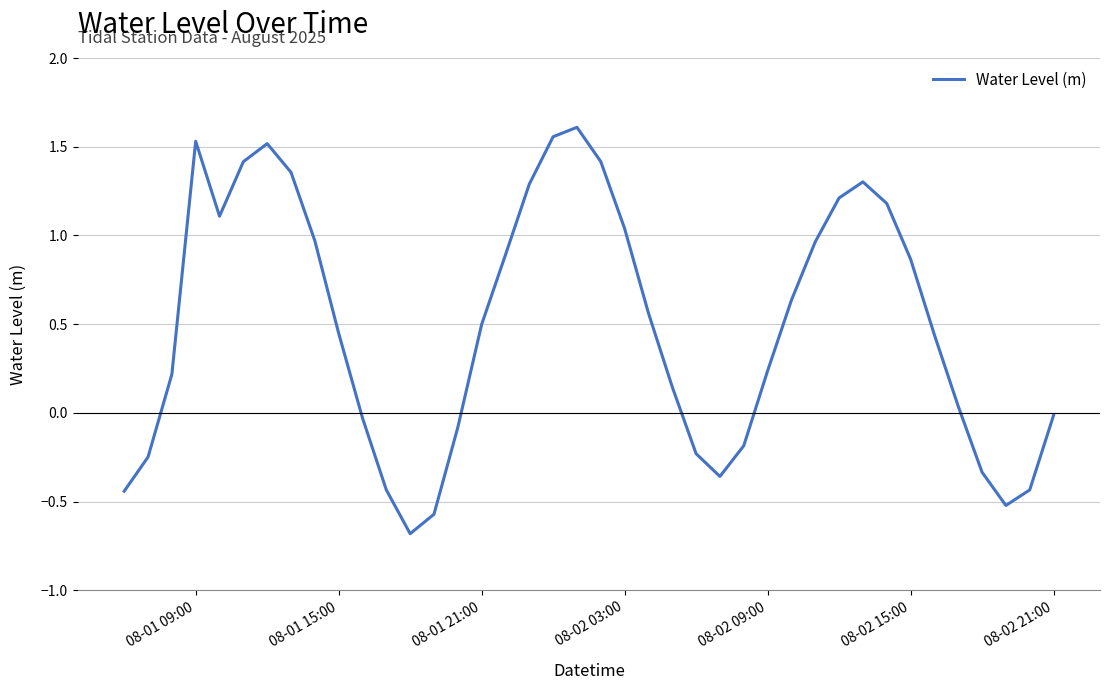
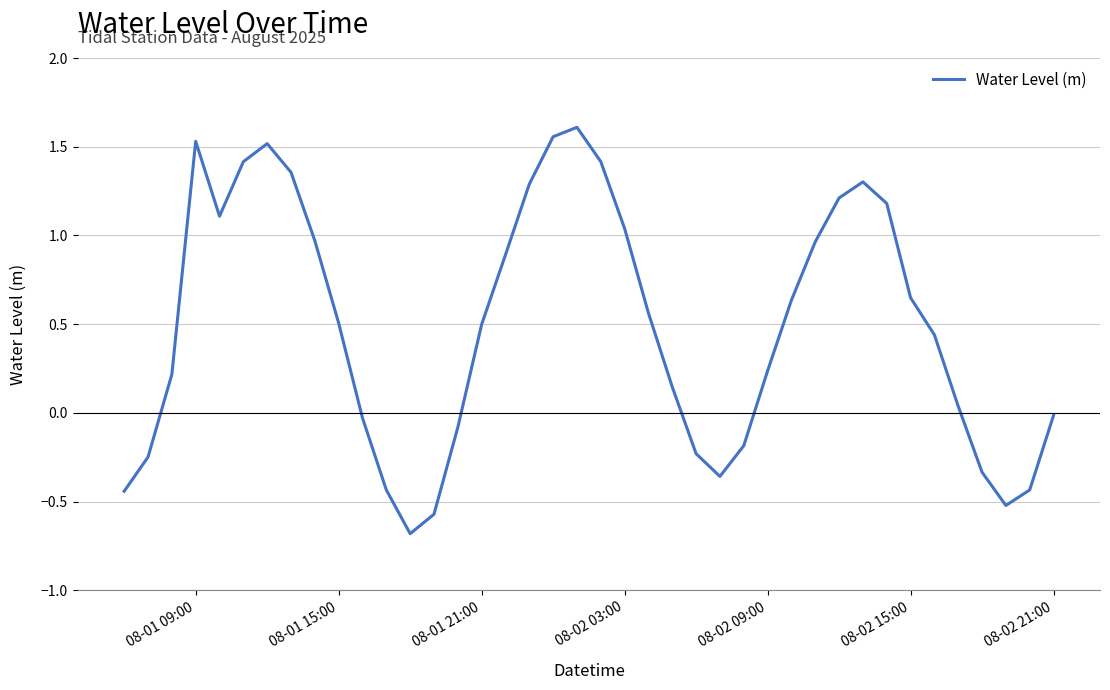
08-01 15:00: 0.45 -> 0.51
08-02 15:00: 0.87 -> 0.65
